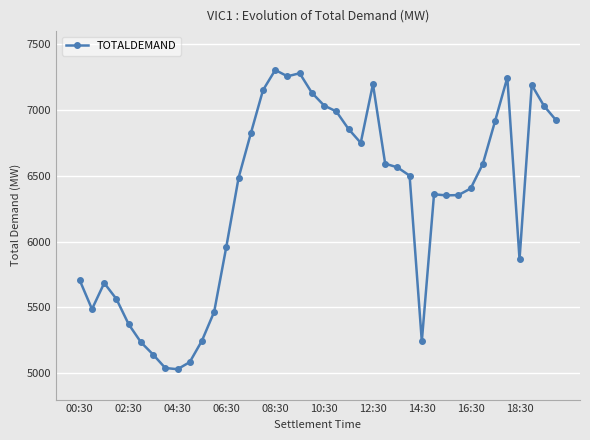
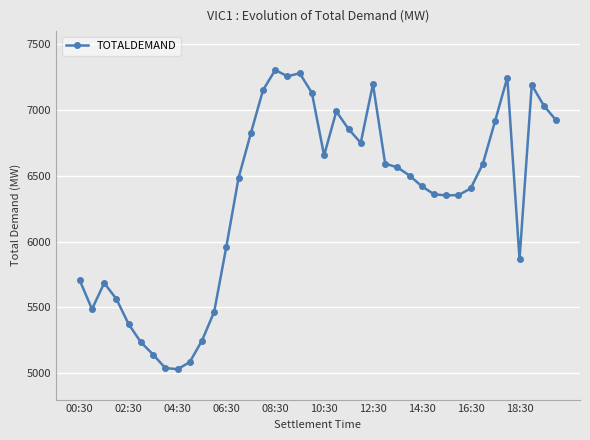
10:30: 7030 -> 6660
14:30: 5240 -> 6420
